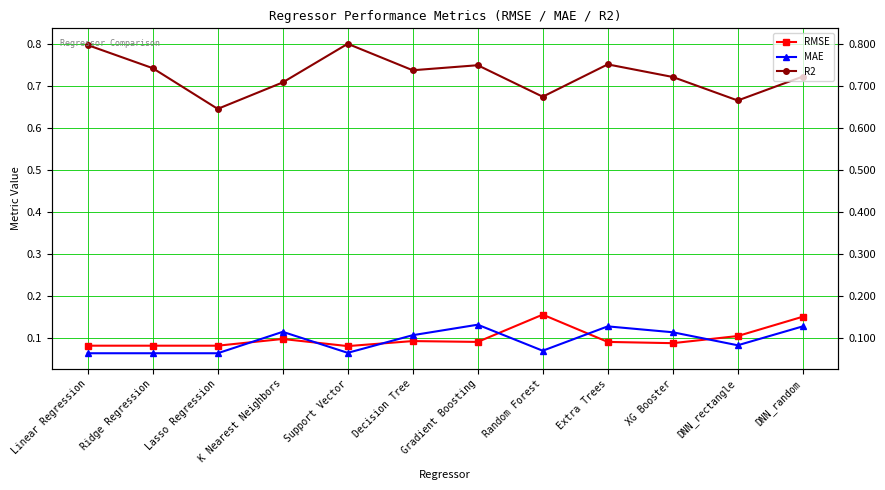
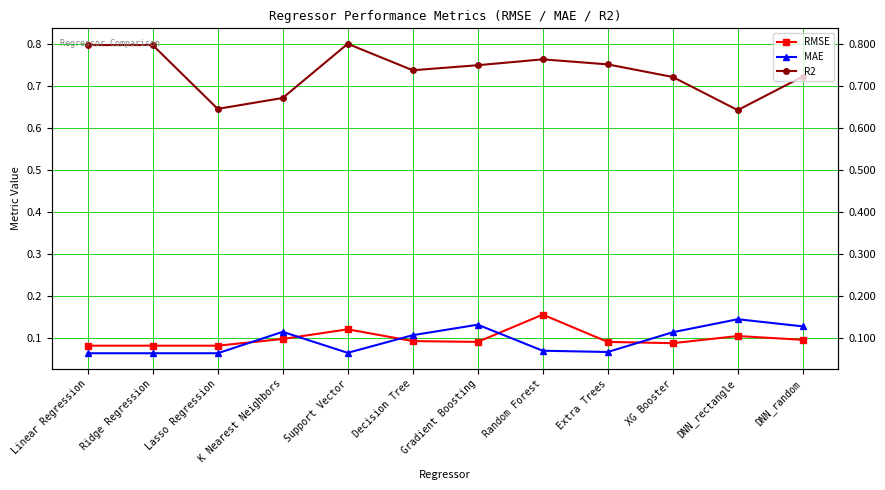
R2, Ridge Regression: 0.74 -> 0.80
R2, K Nearest Neighbors: 0.71 -> 0.67
RMSE, Support Vector: 0.08 -> 0.12
R2, Random Forest: 0.67 -> 0.76
MAE, Extra Trees: 0.13 -> 0.07
MAE, DNN_rectangle: 0.08 -> 0.14
R2, DNN_rectangle: 0.67 -> 0.64
RMSE, DNN_random: 0.15 -> 0.10
